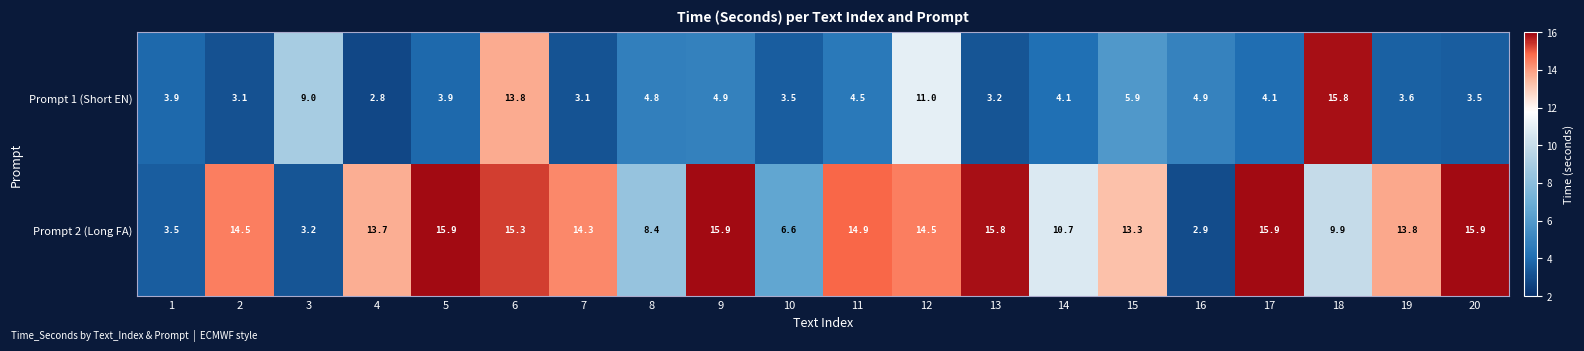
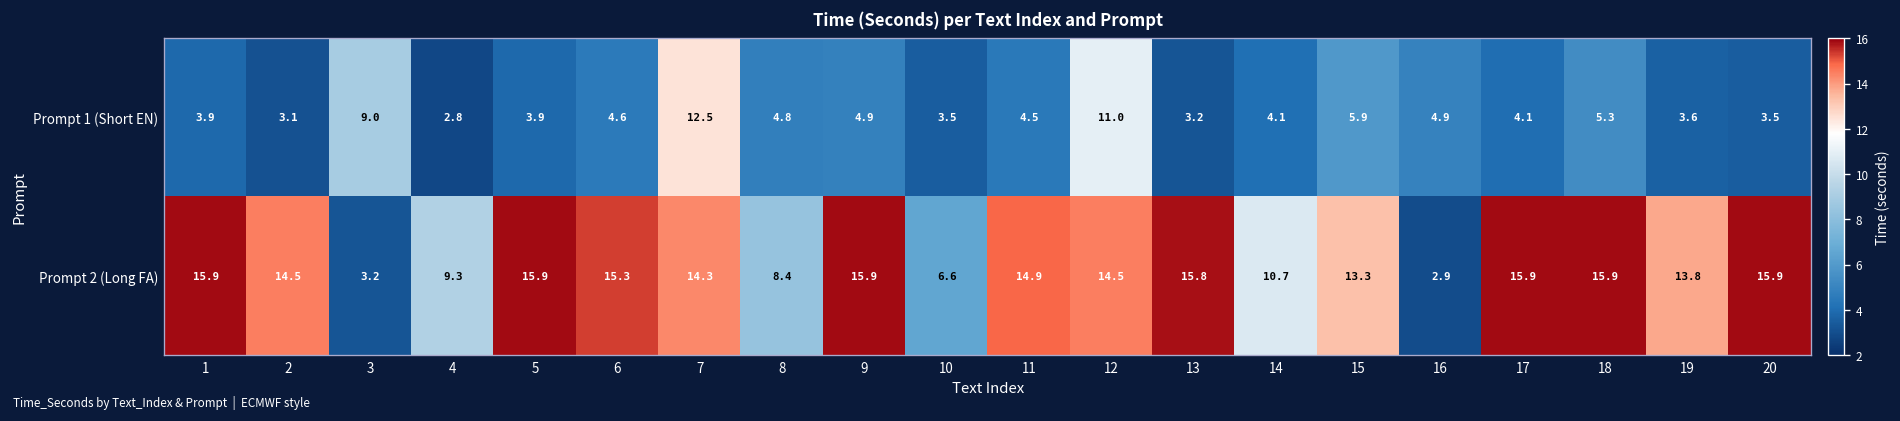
Prompt 1 (Short EN), 6: 13.8 -> 4.6
Prompt 1 (Short EN), 7: 3.1 -> 12.5
Prompt 1 (Short EN), 18: 15.8 -> 5.3
Prompt 2 (Long FA), 1: 3.5 -> 15.9
Prompt 2 (Long FA), 4: 13.7 -> 9.3
Prompt 2 (Long FA), 18: 9.9 -> 15.9
